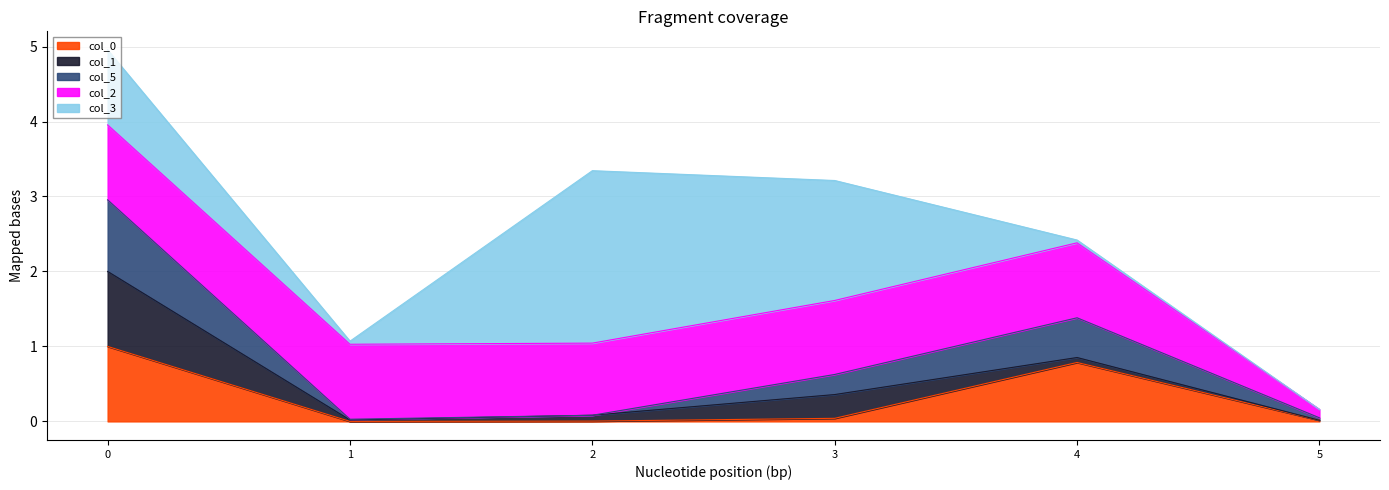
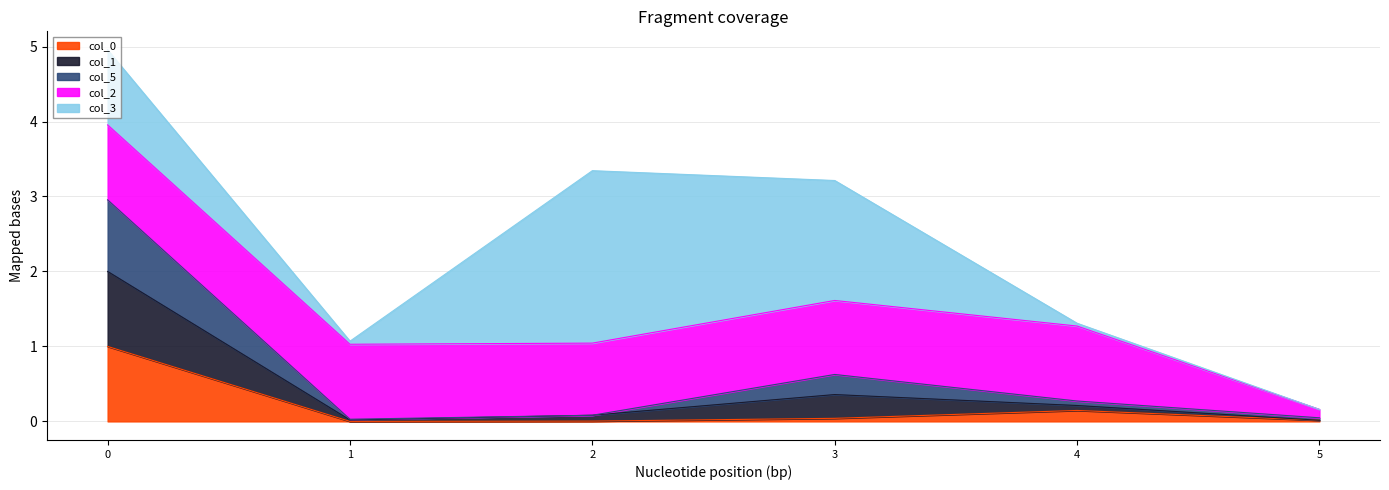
col_0, 4: 0.8 -> 0.1
col_5, 4: 0.5 -> 0.1
